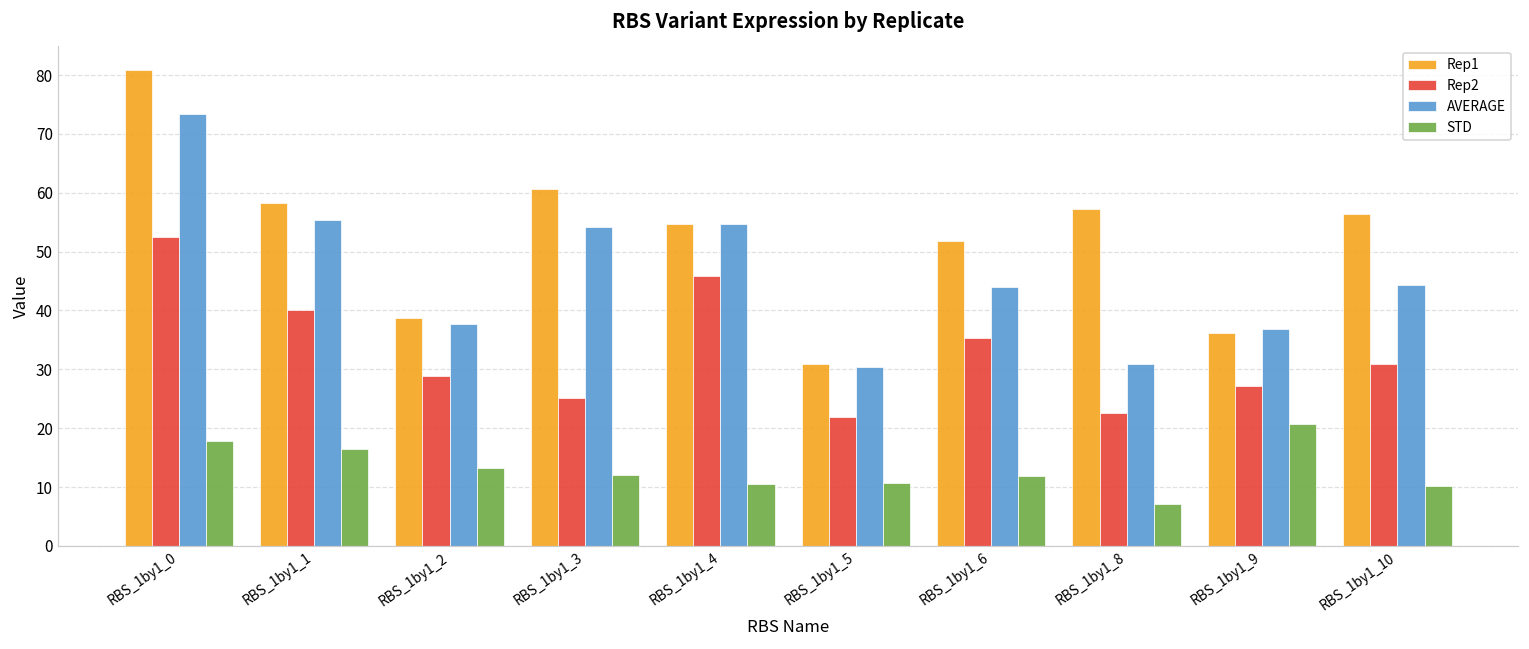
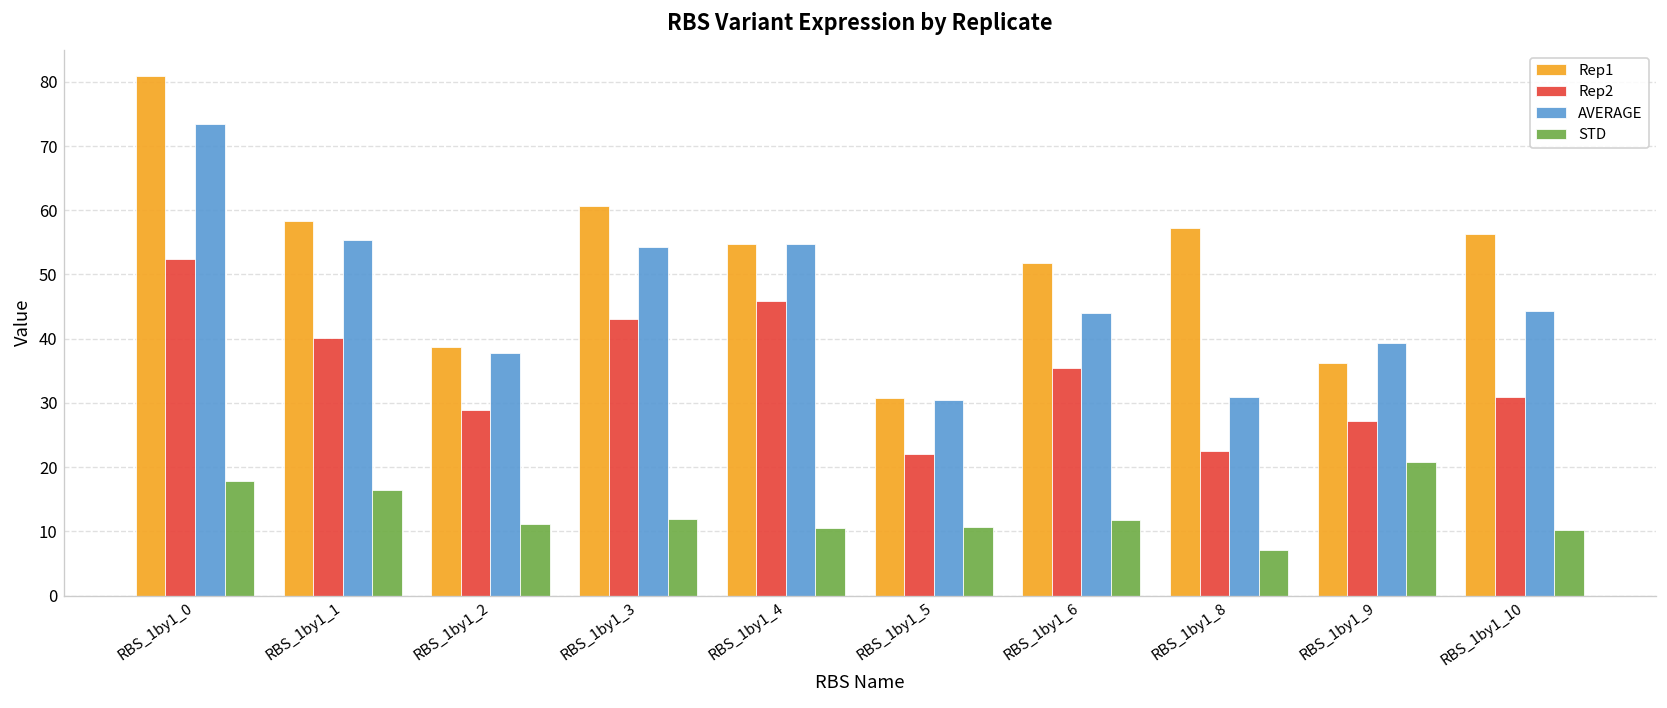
STD, RBS_1by1_2: 13 -> 11
Rep2, RBS_1by1_3: 25 -> 43
AVERAGE, RBS_1by1_9: 37 -> 39
